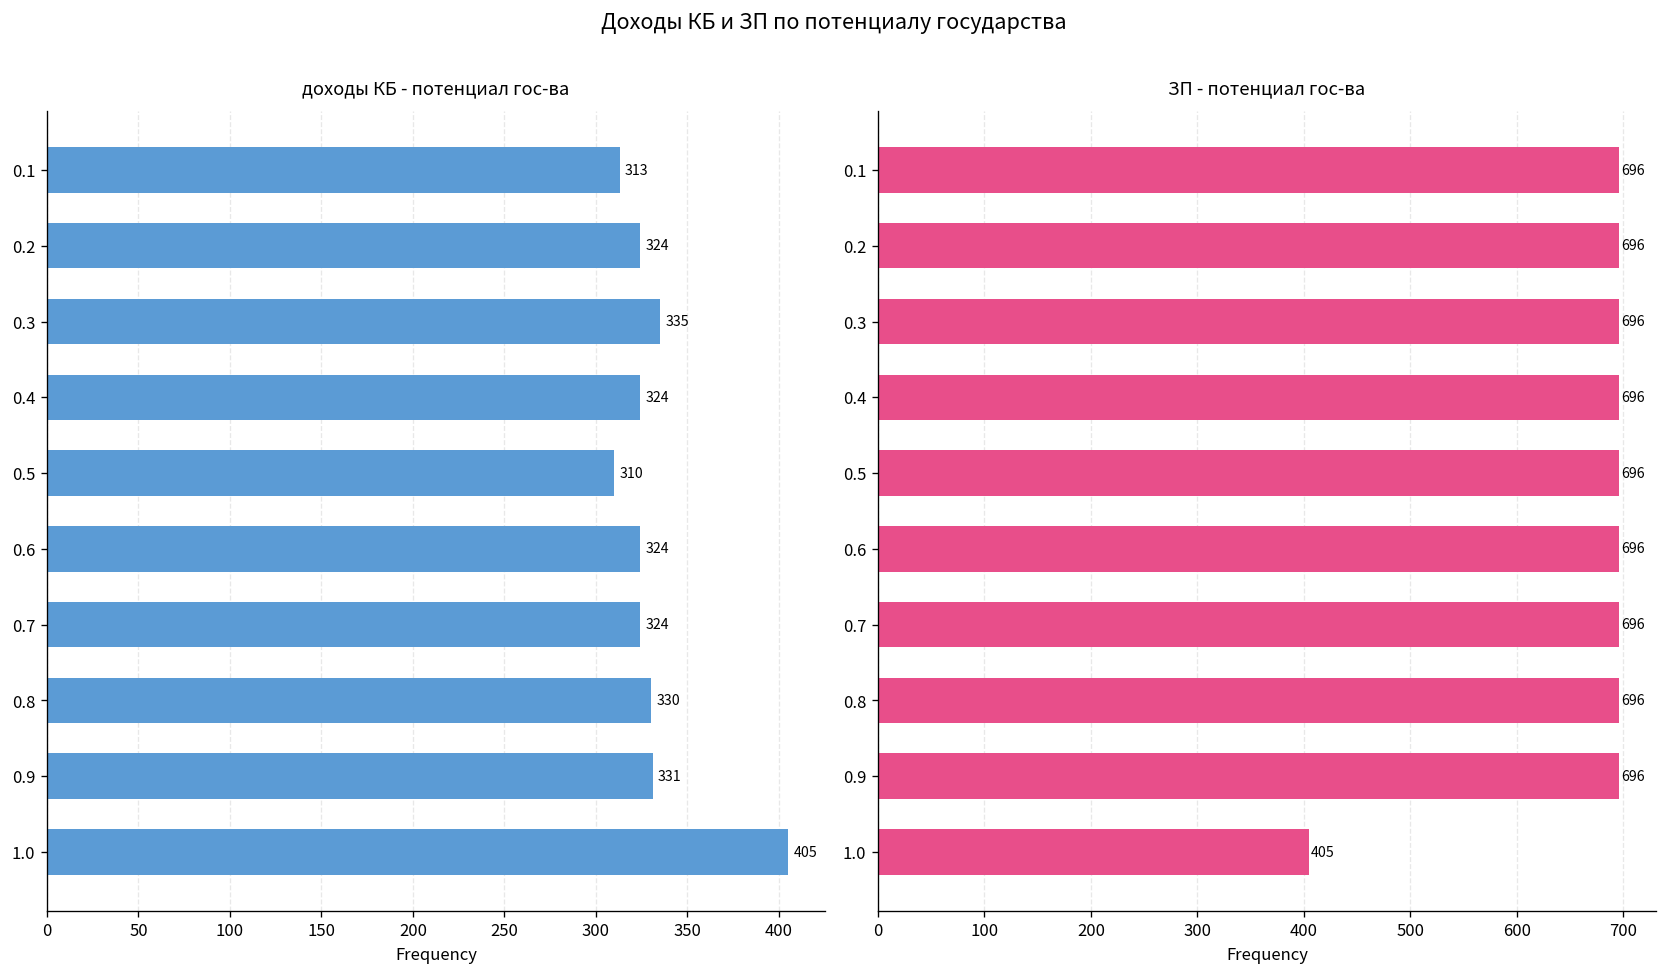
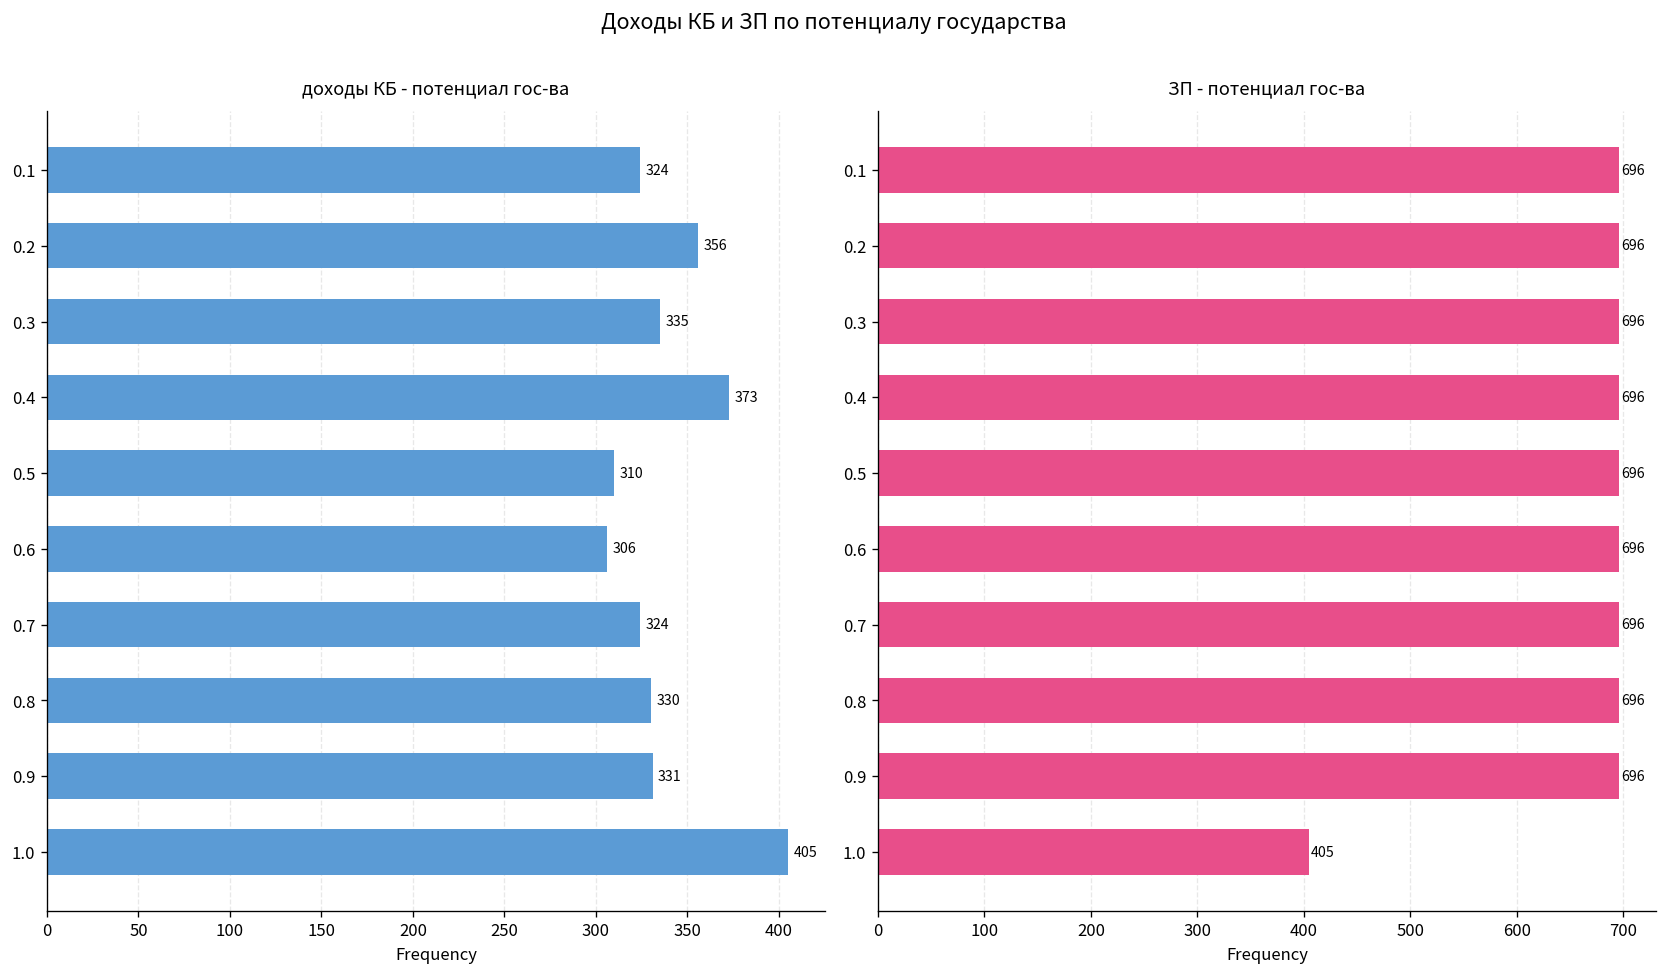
доходы КБ - потенциал гос-ва, 0.1: 313 -> 324
доходы КБ - потенциал гос-ва, 0.2: 324 -> 356
доходы КБ - потенциал гос-ва, 0.4: 324 -> 373
доходы КБ - потенциал гос-ва, 0.6: 324 -> 306
